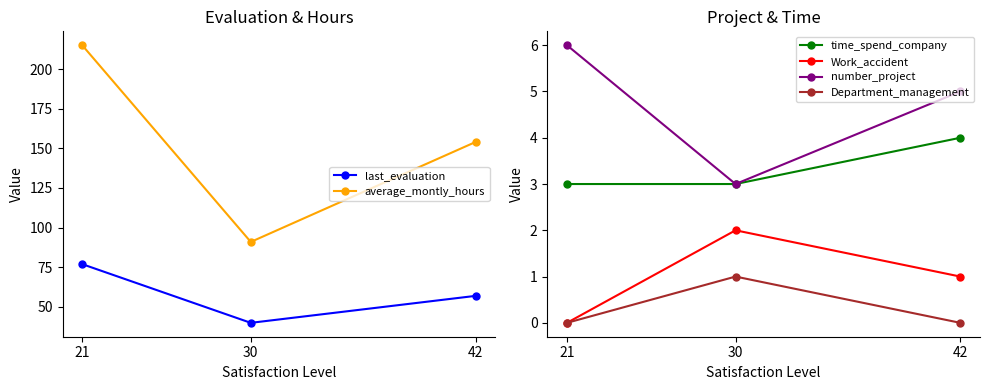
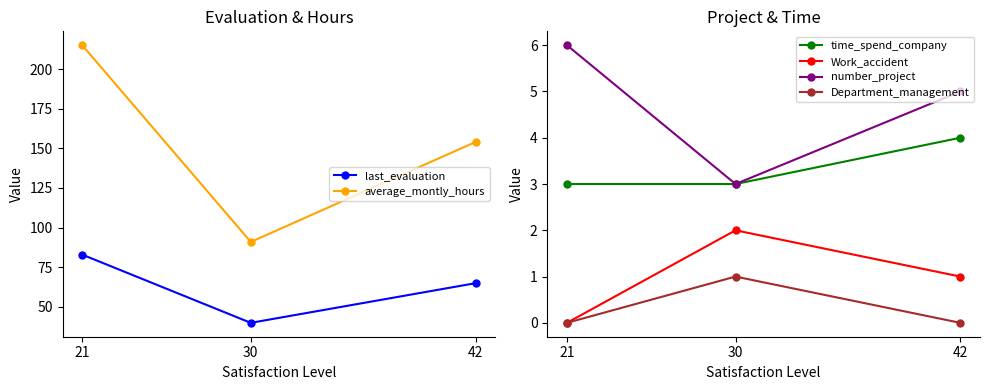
Evaluation & Hours, last_evaluation, 21: 77 -> 83
Evaluation & Hours, last_evaluation, 42: 57 -> 65
